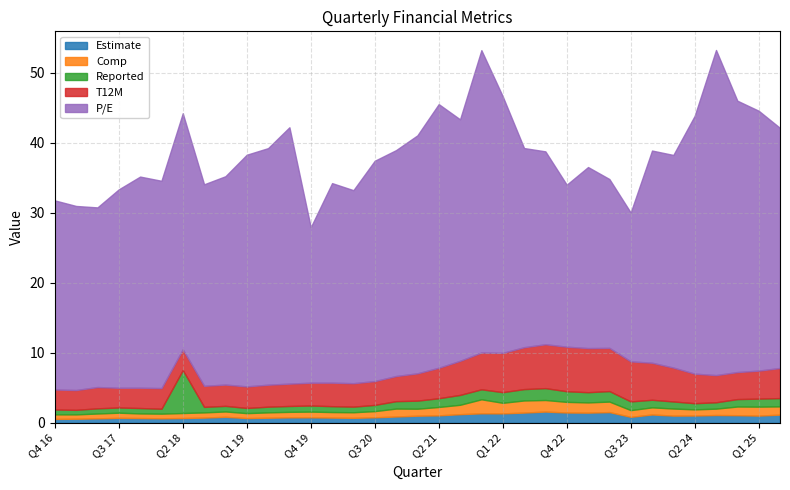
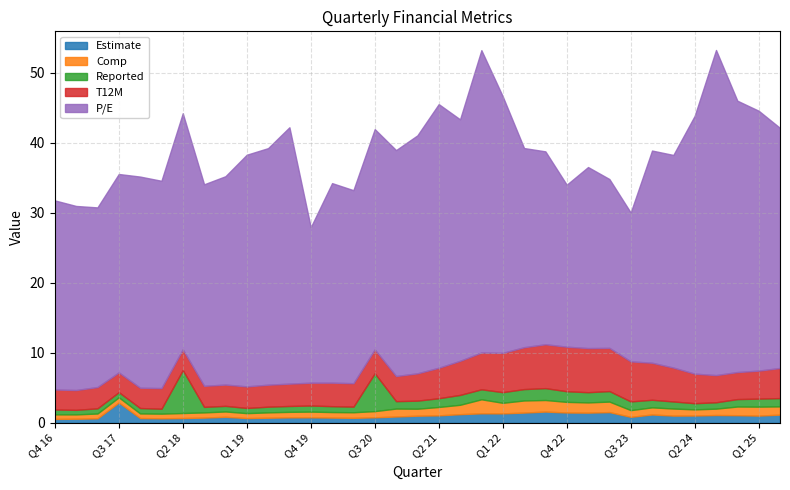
Estimate, Q3 17: 1 -> 3
Reported, Q3 20: 1 -> 5
